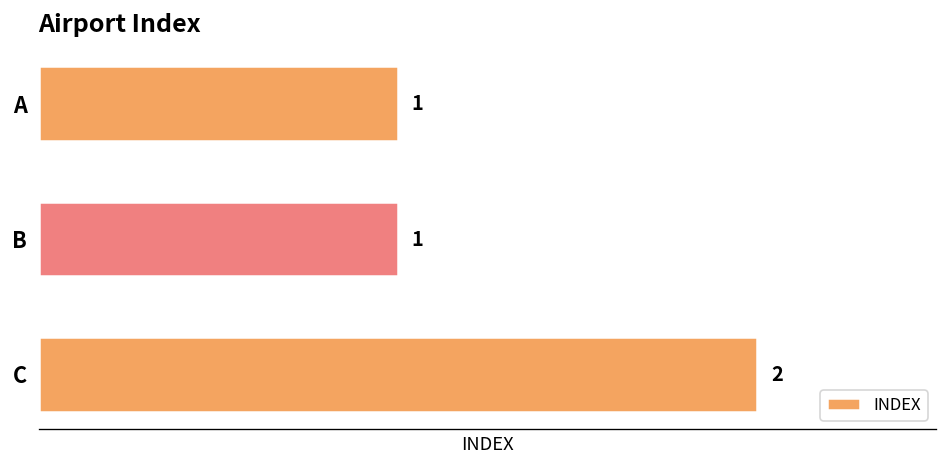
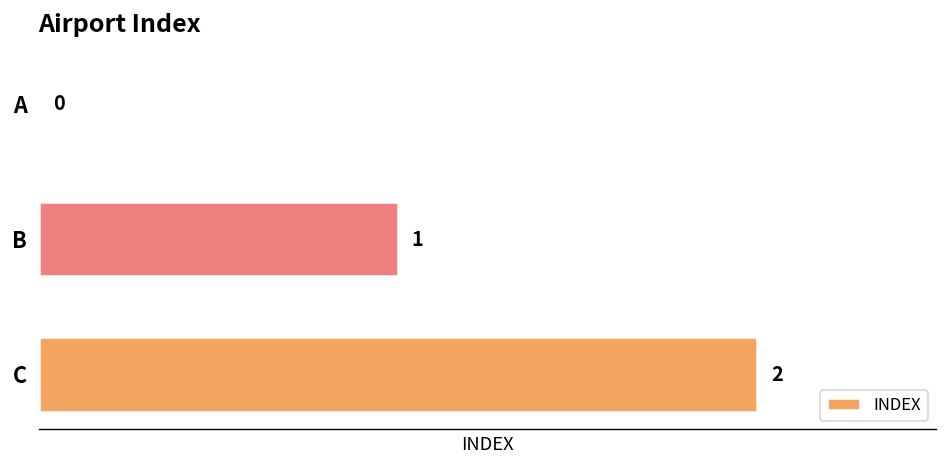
A: 1 -> 0
